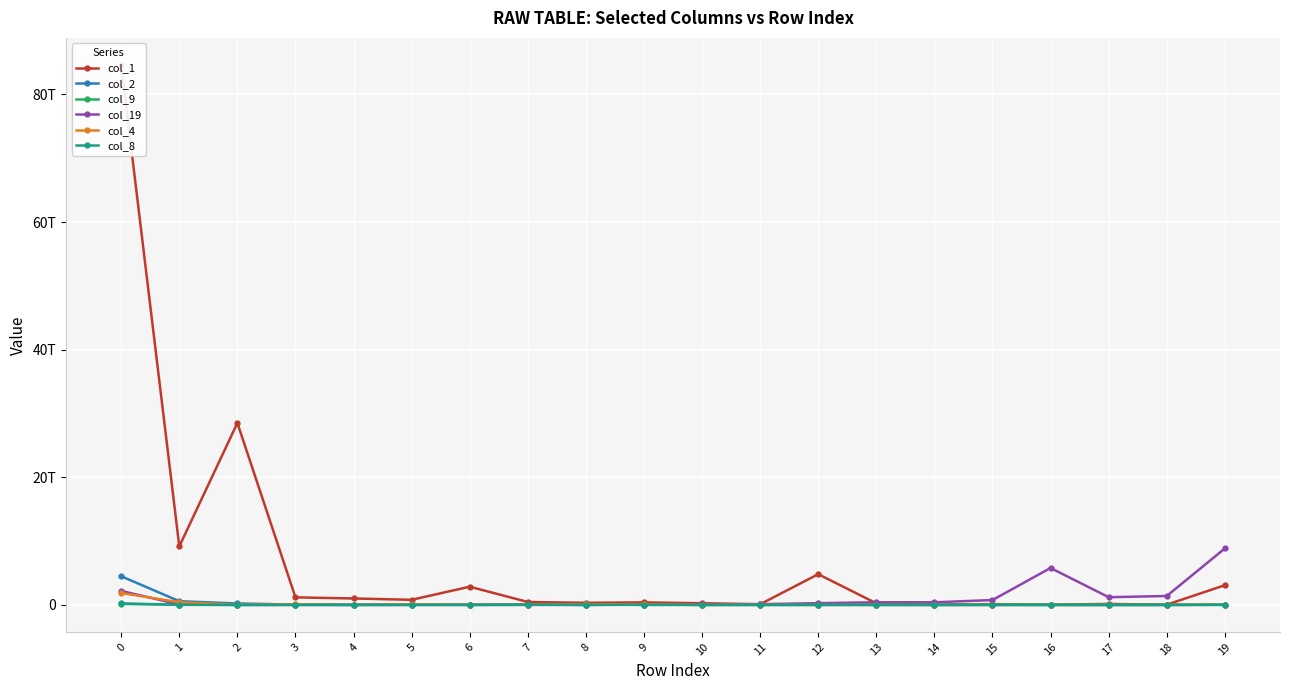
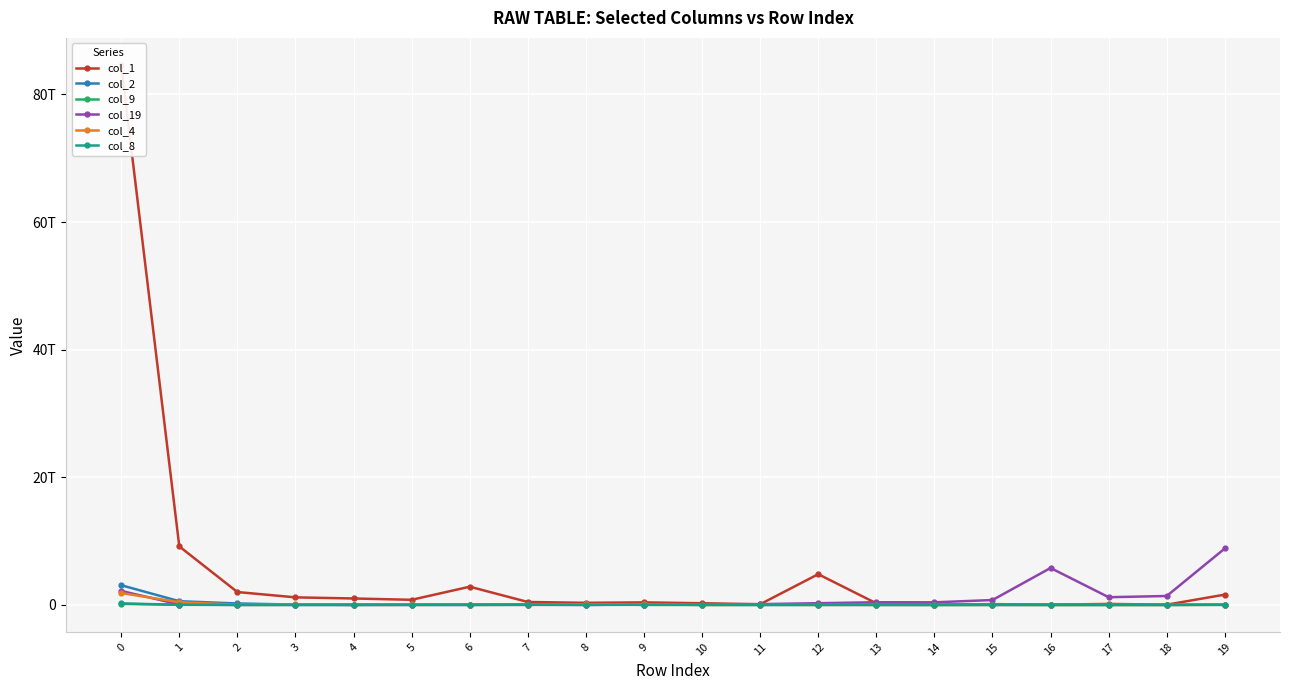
col_2, 0: 4T -> 3T
col_1, 2: 29T -> 2T
col_1, 19: 3T -> 2T
